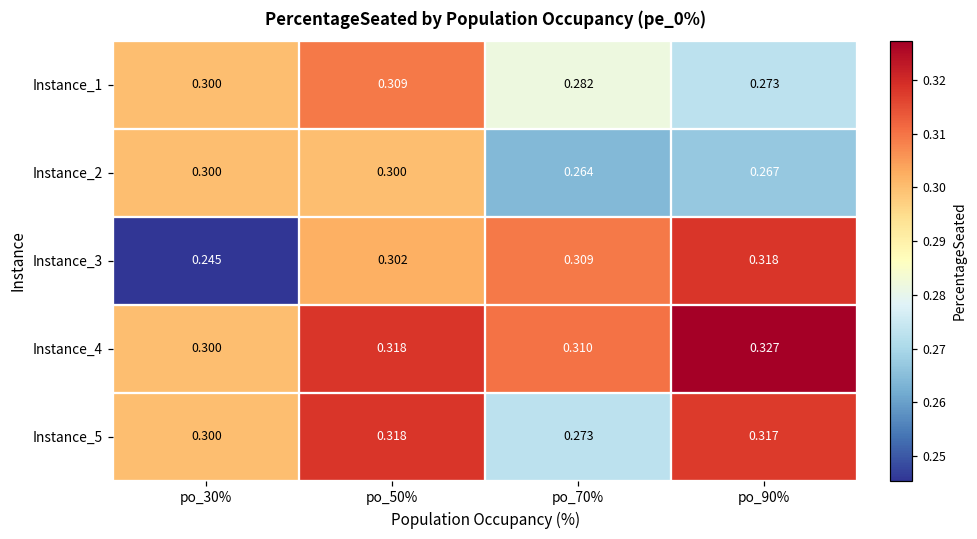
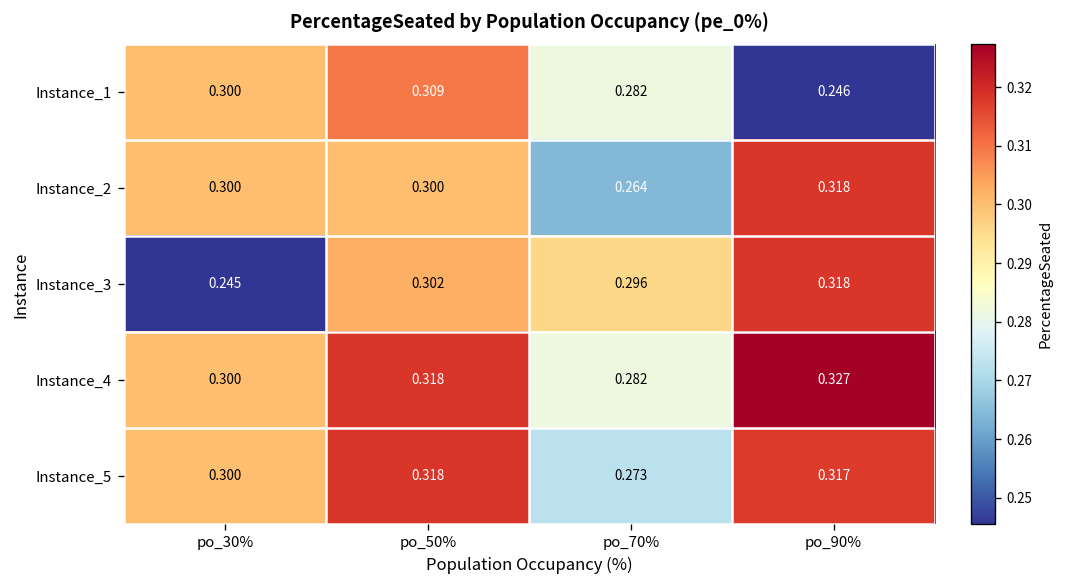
Instance_1, po_90%: 0.273 -> 0.246
Instance_2, po_90%: 0.267 -> 0.318
Instance_3, po_70%: 0.309 -> 0.296
Instance_4, po_70%: 0.310 -> 0.282
